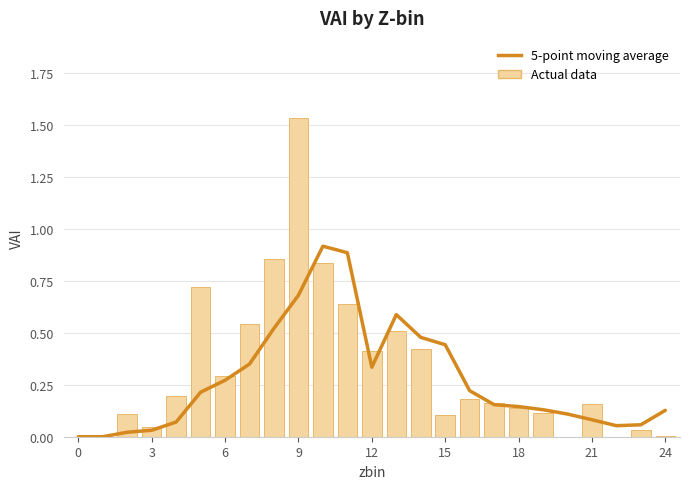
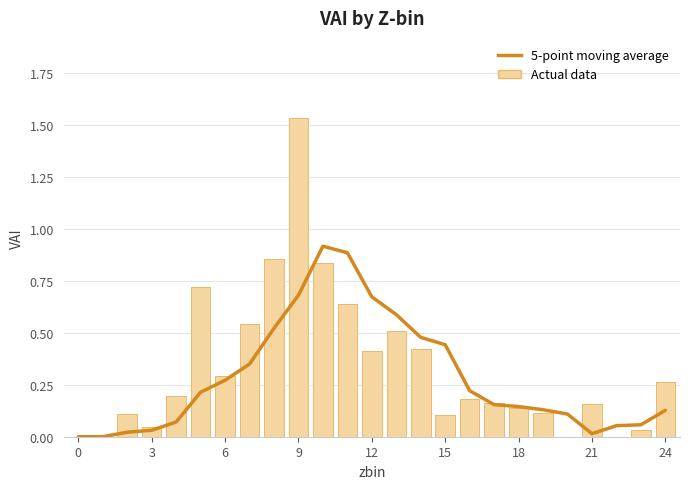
5-point moving average, 12: 0.33 -> 0.67
5-point moving average, 21: 0.08 -> 0.01
Actual data, 24: 0.00 -> 0.26
